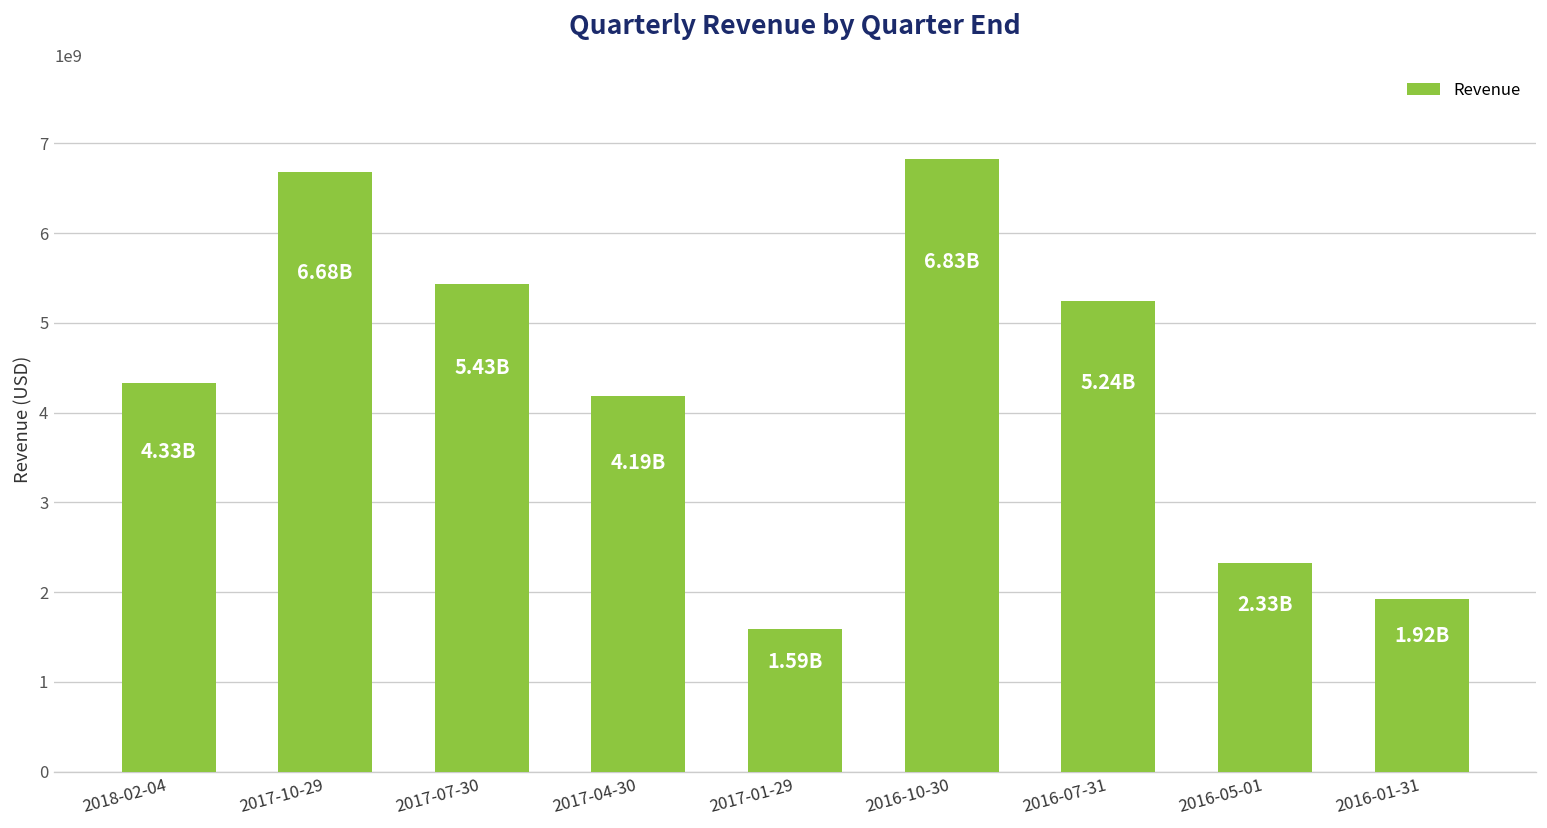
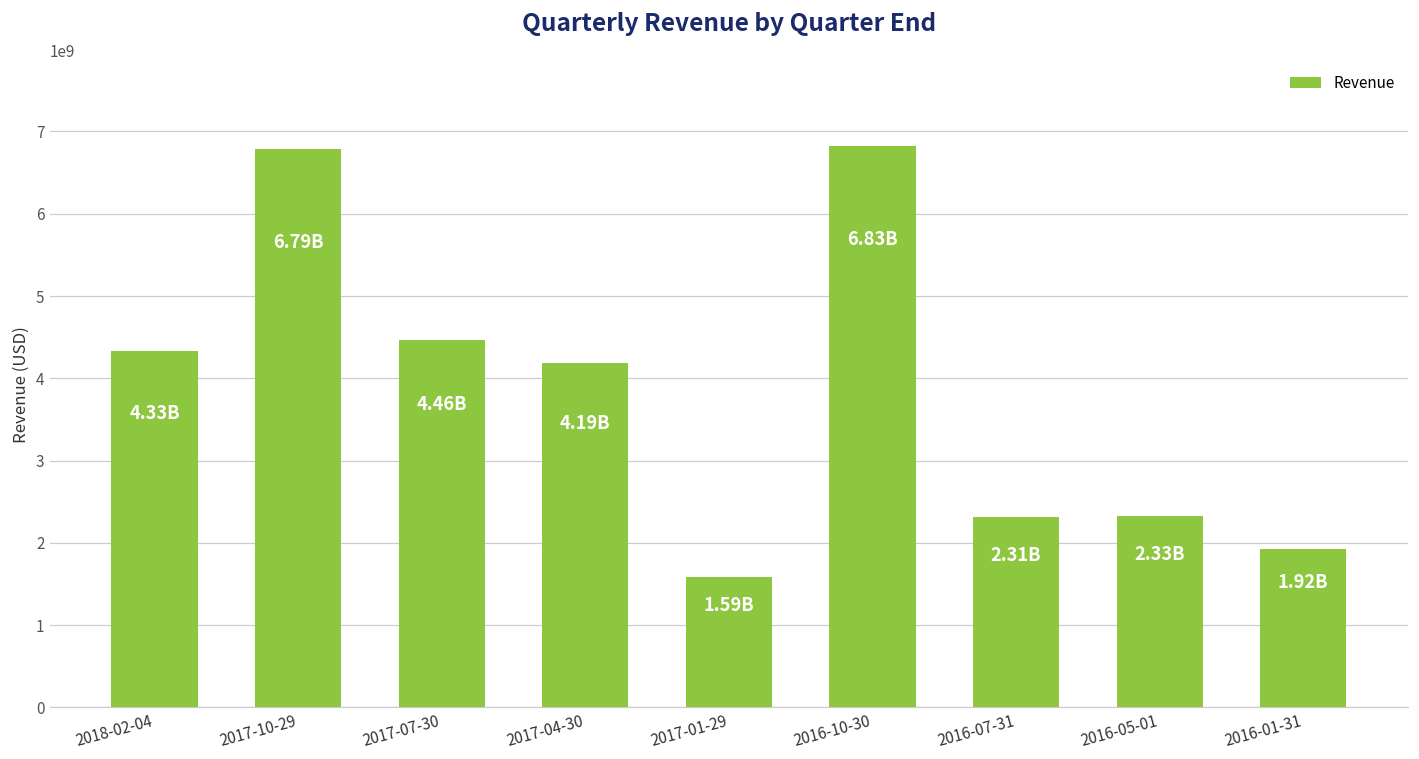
2017-10-29: 6.68B -> 6.79B
2017-07-30: 5.43B -> 4.46B
2016-07-31: 5.24B -> 2.31B
